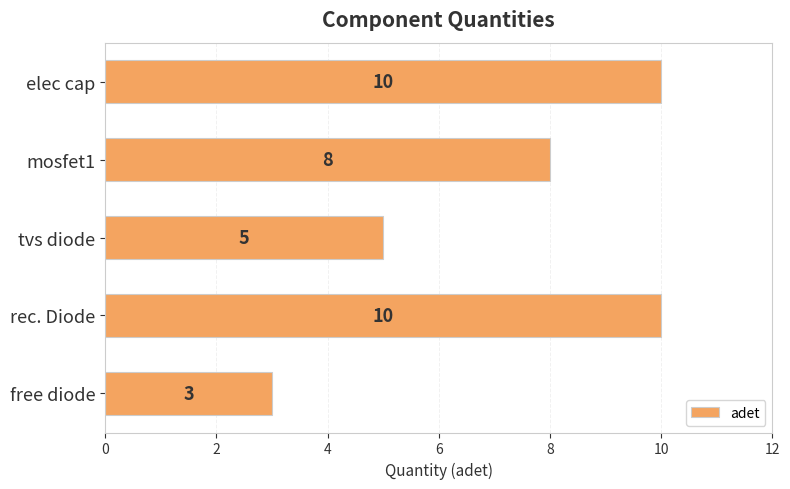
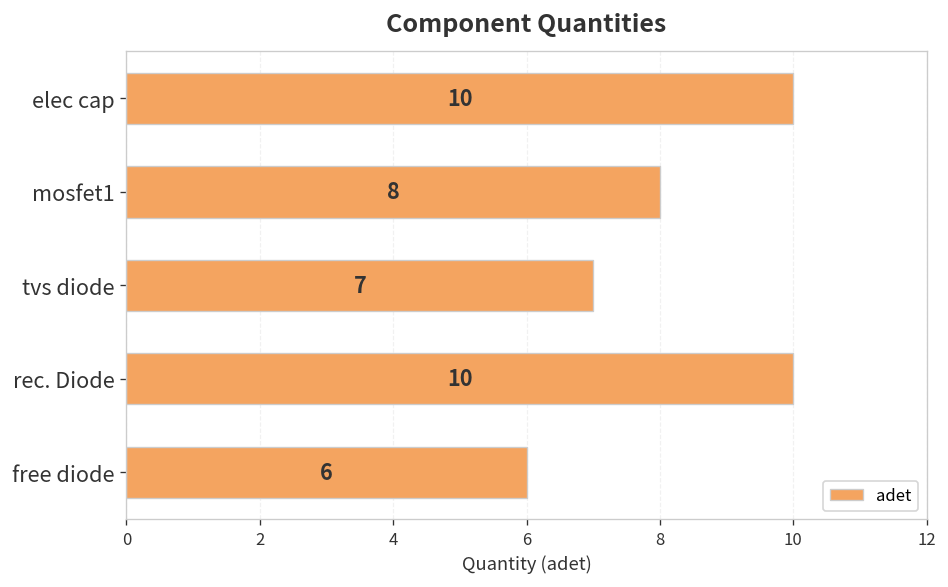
tvs diode: 5 -> 7
free diode: 3 -> 6
